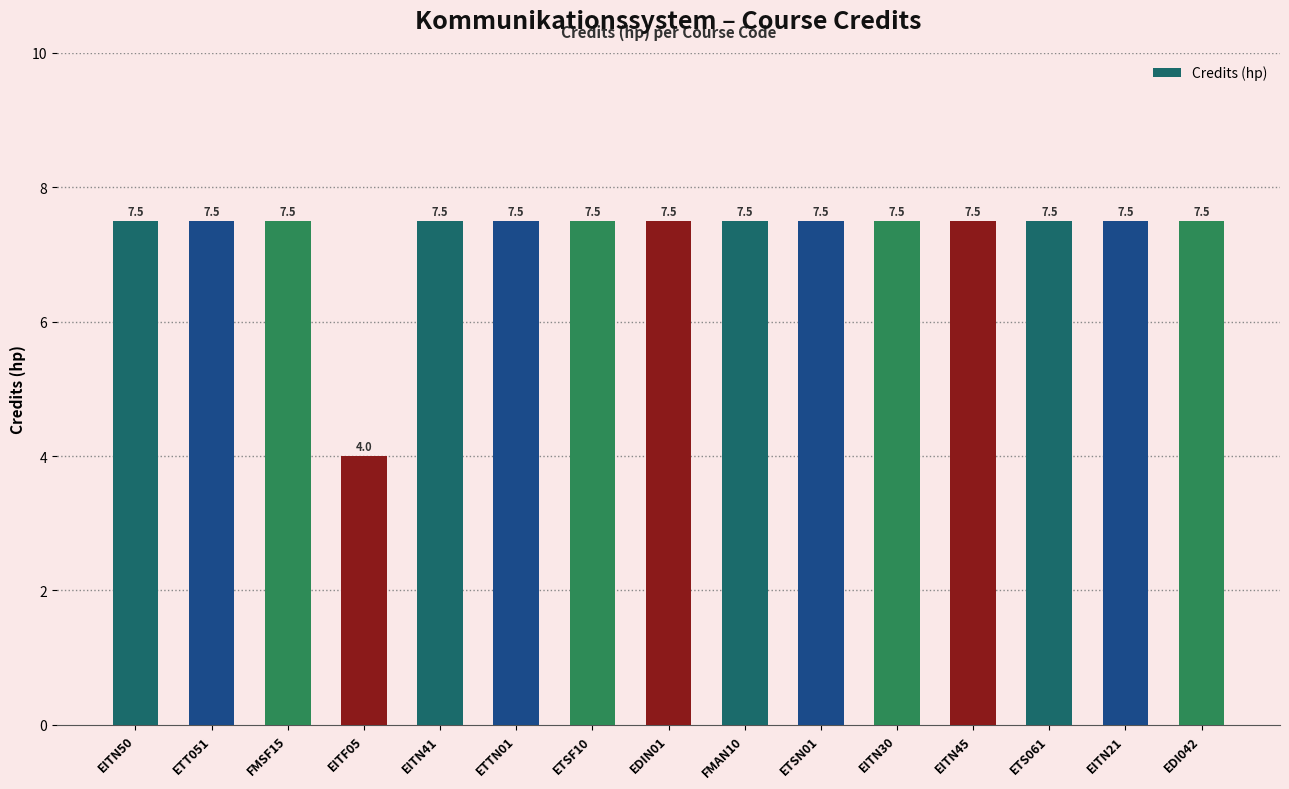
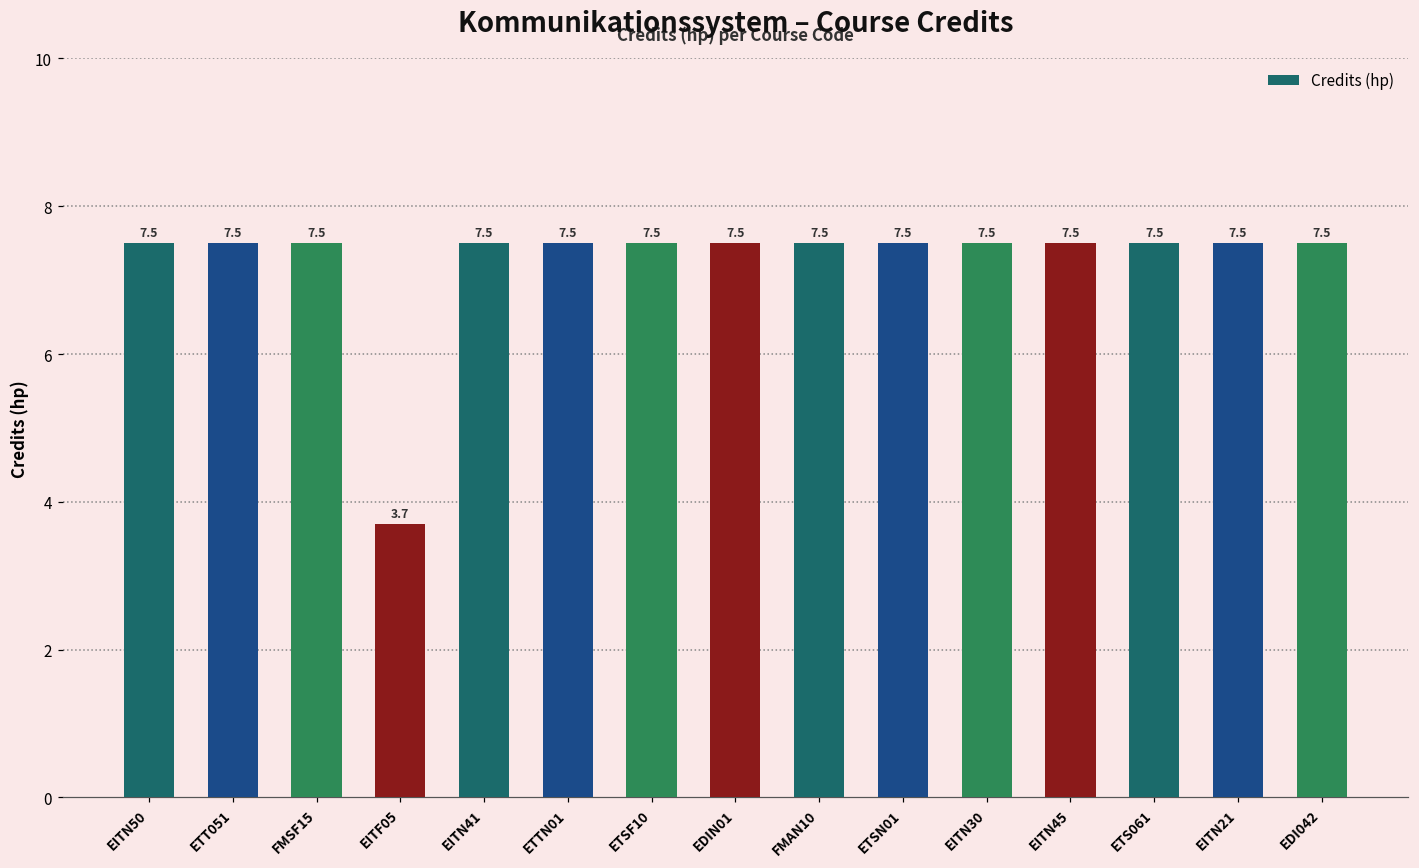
EITF05: 4.0 -> 3.7
